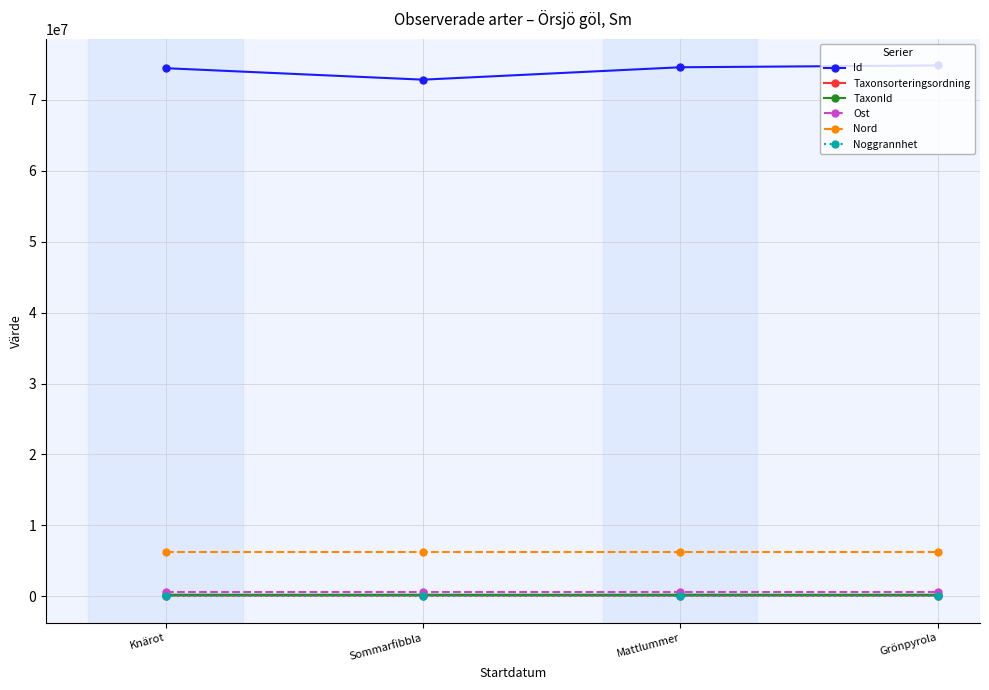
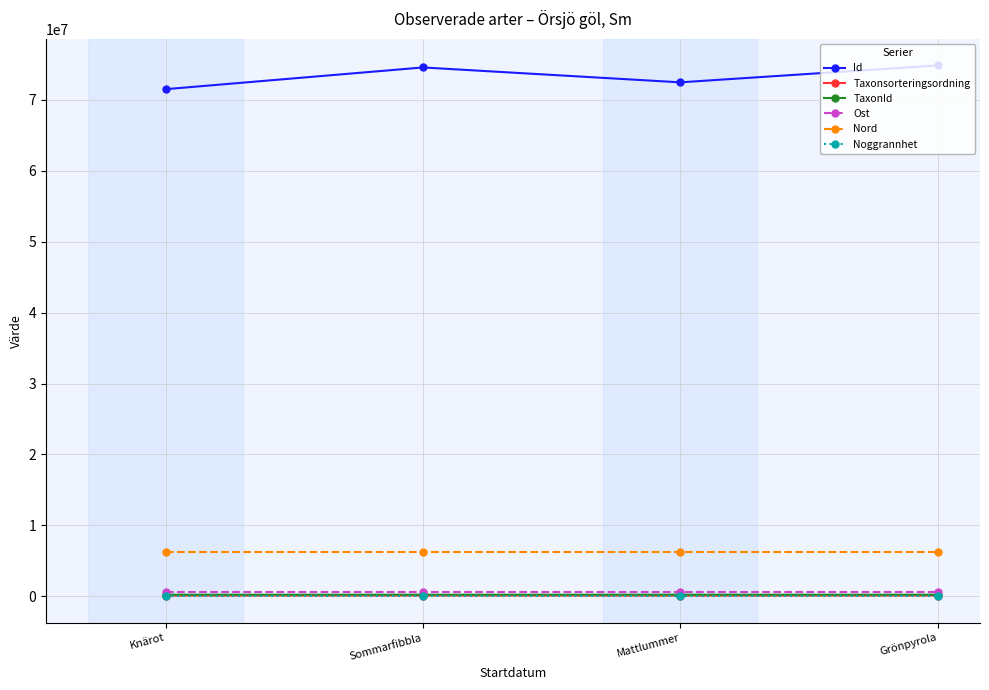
Id, Knärot: 74000000 -> 72000000
Id, Sommarfibbla: 73000000 -> 75000000
Id, Mattlummer: 75000000 -> 72000000
